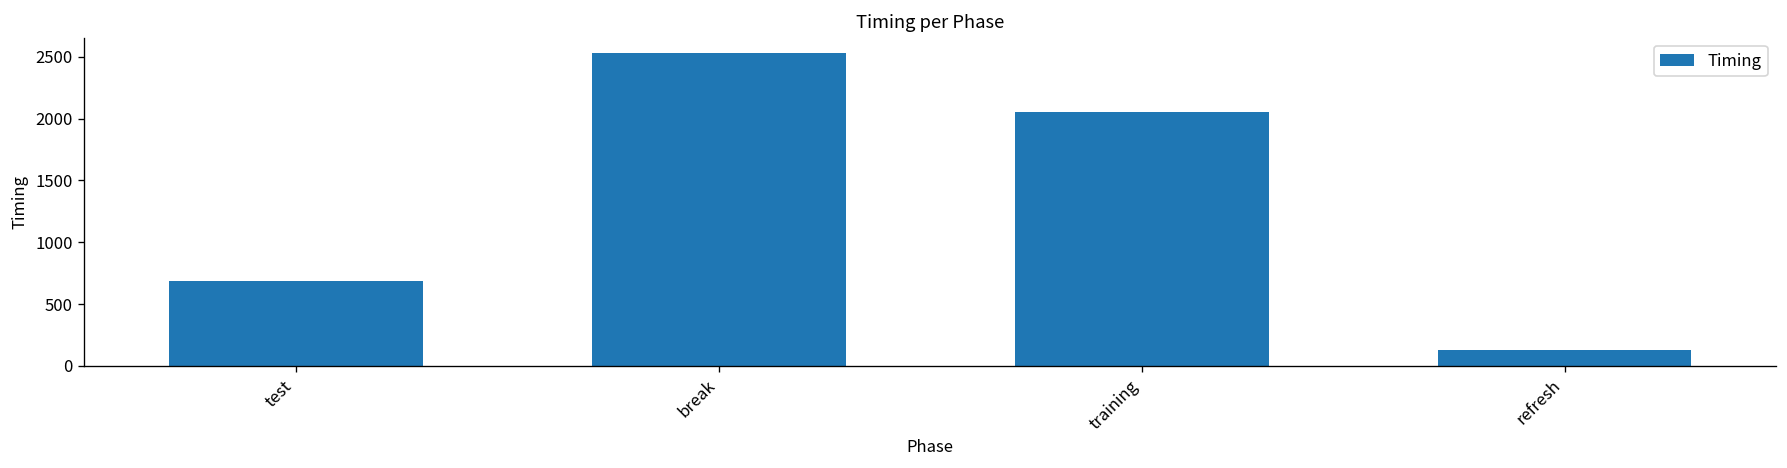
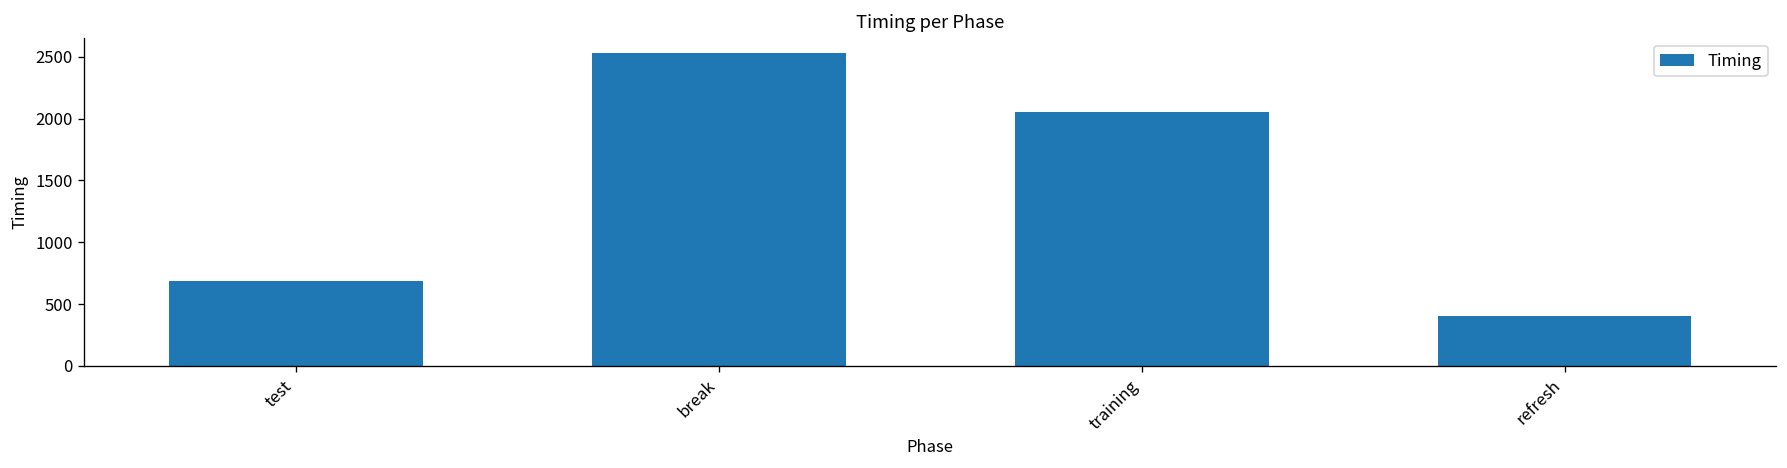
refresh: 130 -> 400
